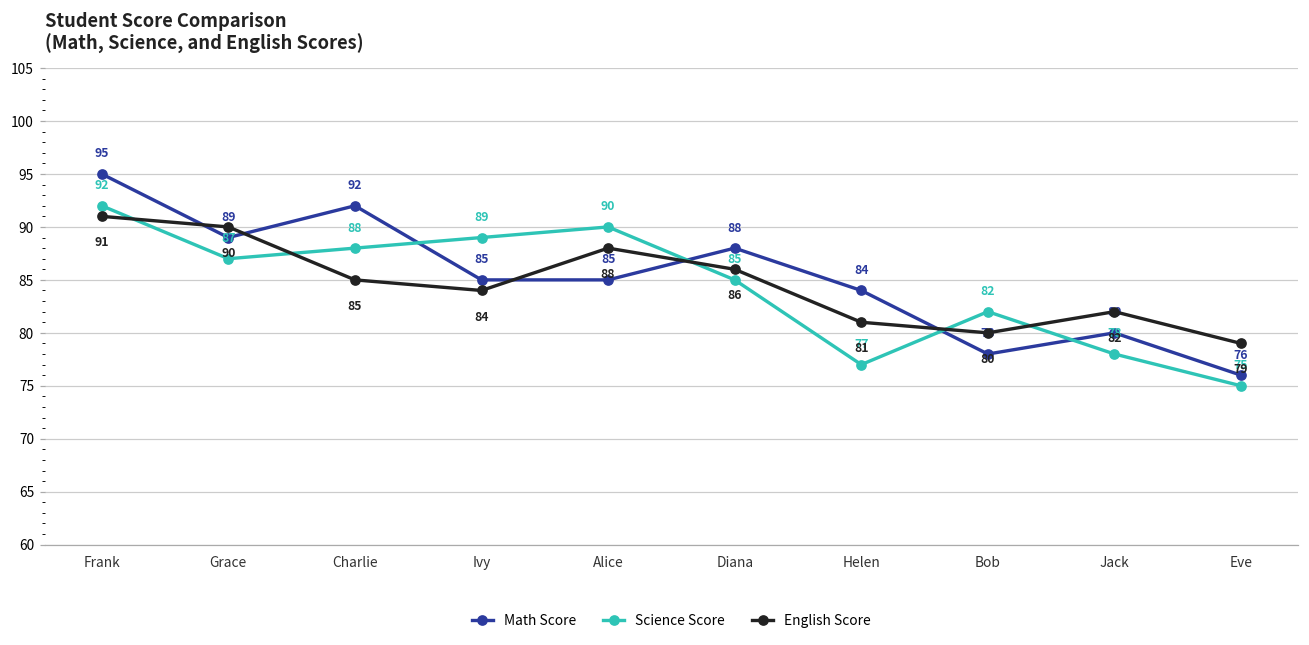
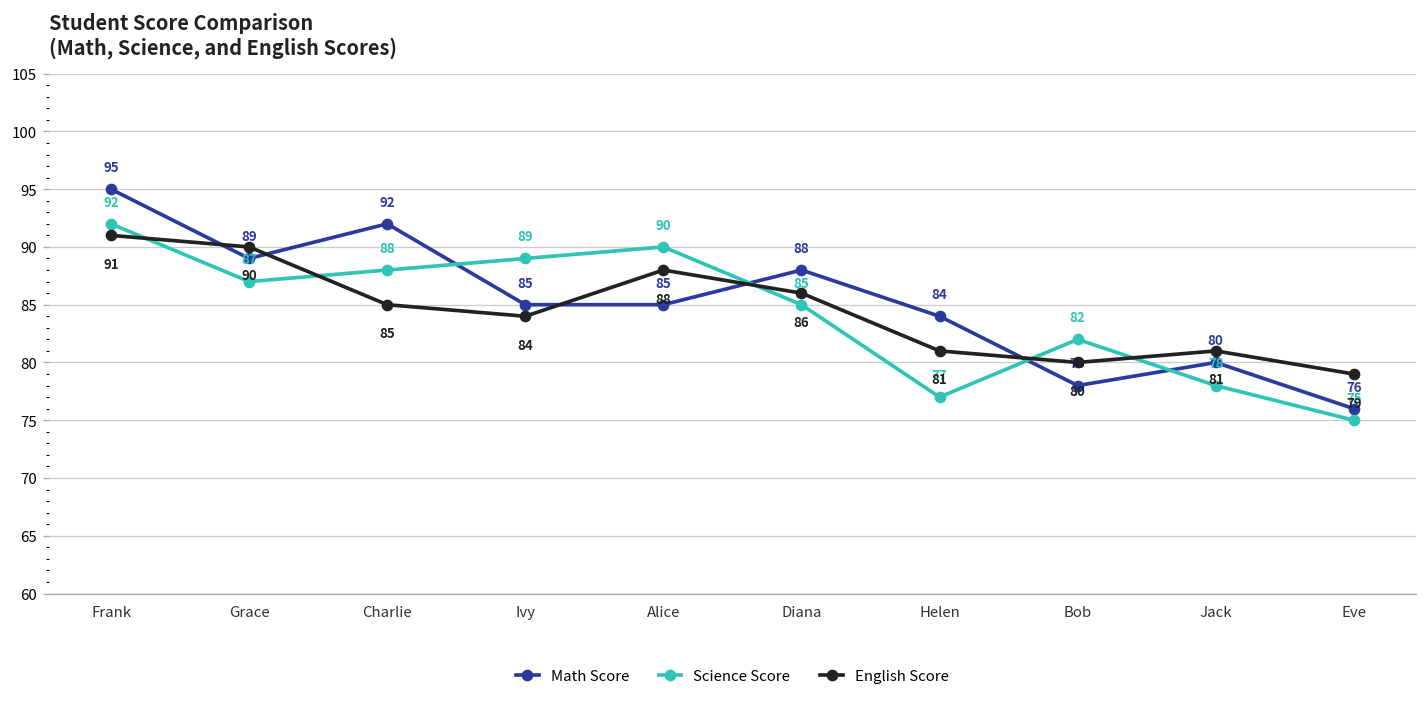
English Score, Jack: 82 -> 81
